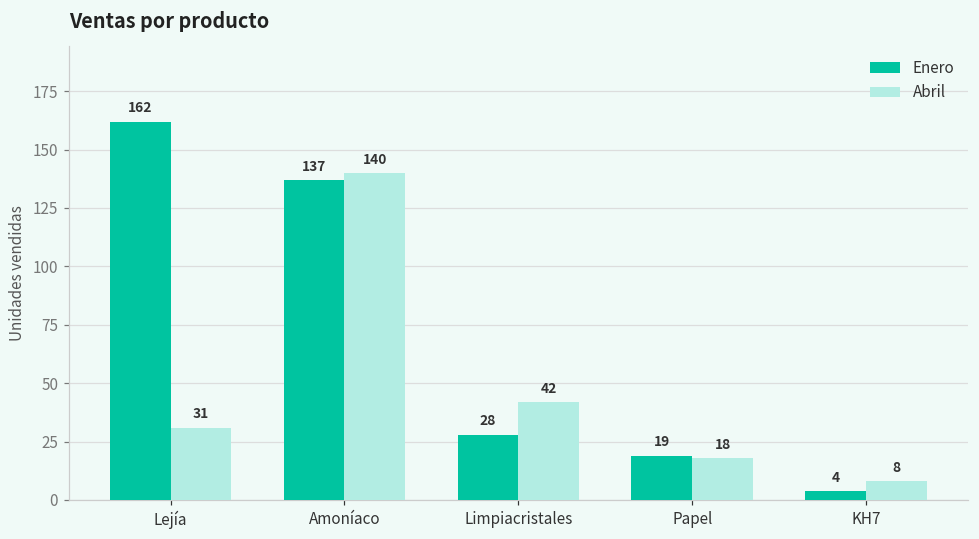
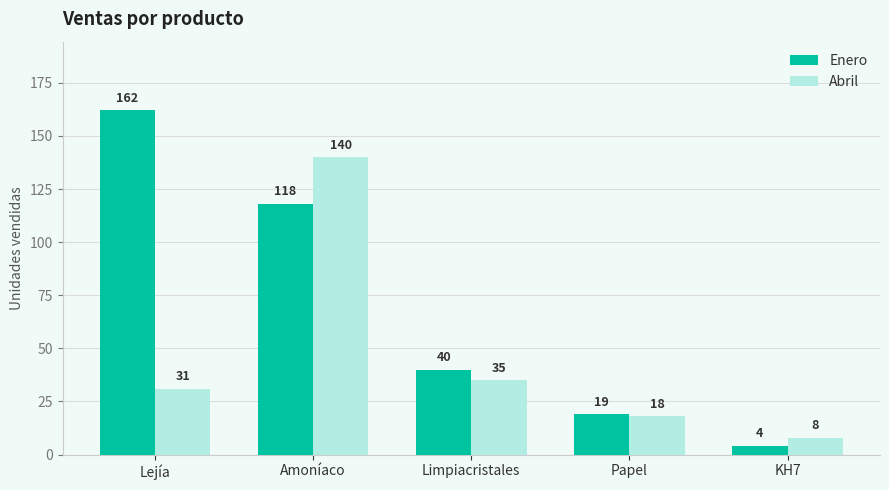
Enero, Amoníaco: 137 -> 118
Enero, Limpiacristales: 28 -> 40
Abril, Limpiacristales: 42 -> 35
